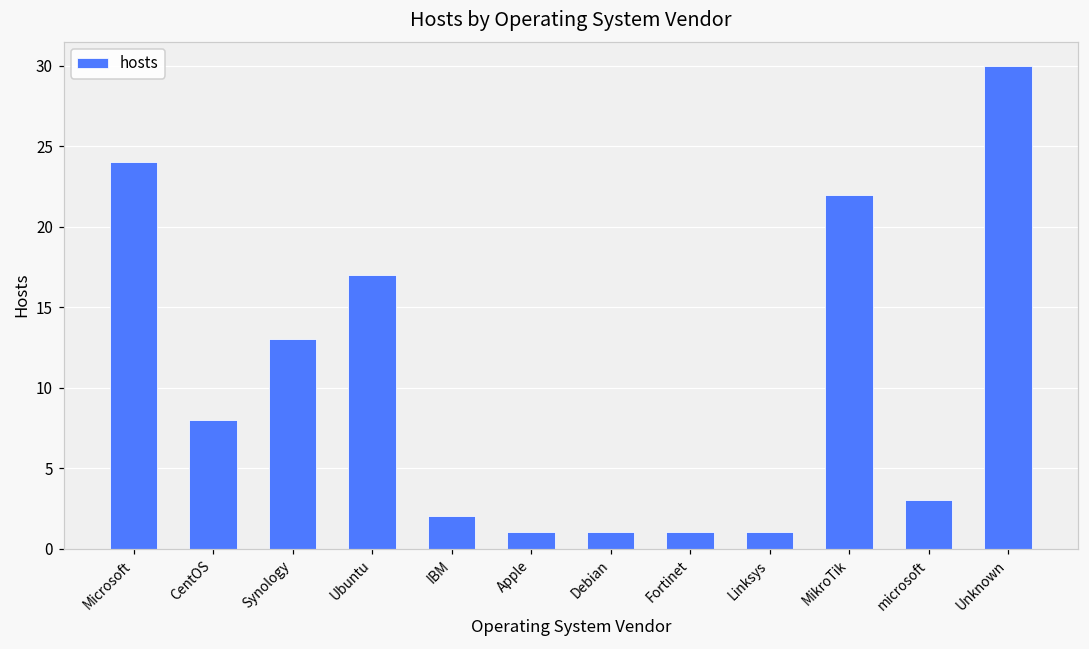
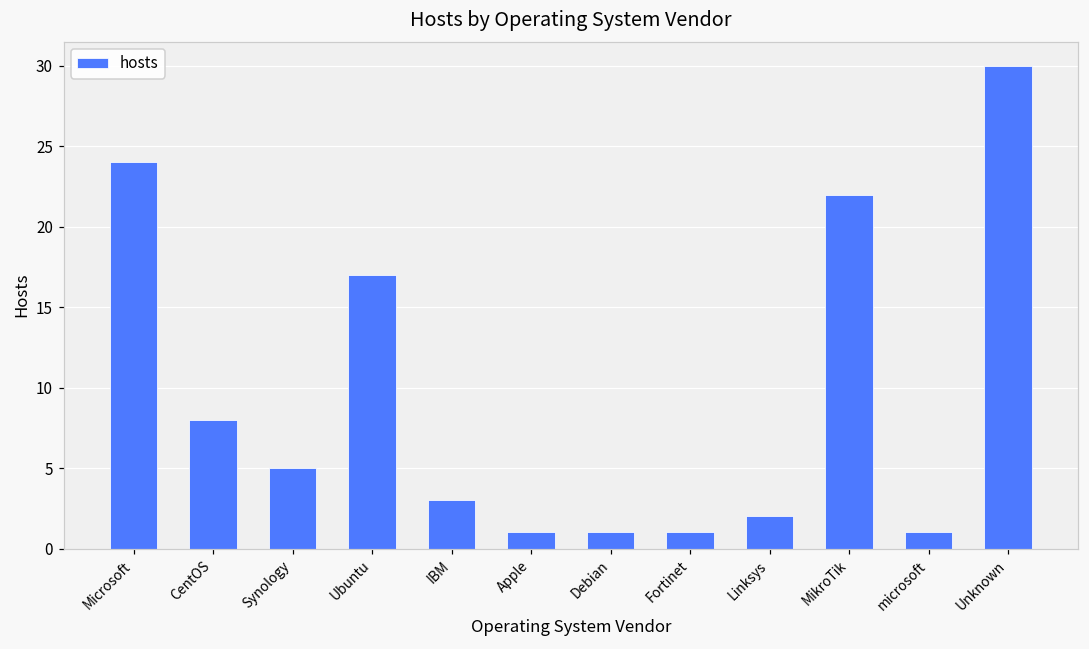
Synology: 13 -> 5
IBM: 2 -> 3
Linksys: 1 -> 2
microsoft: 3 -> 1
